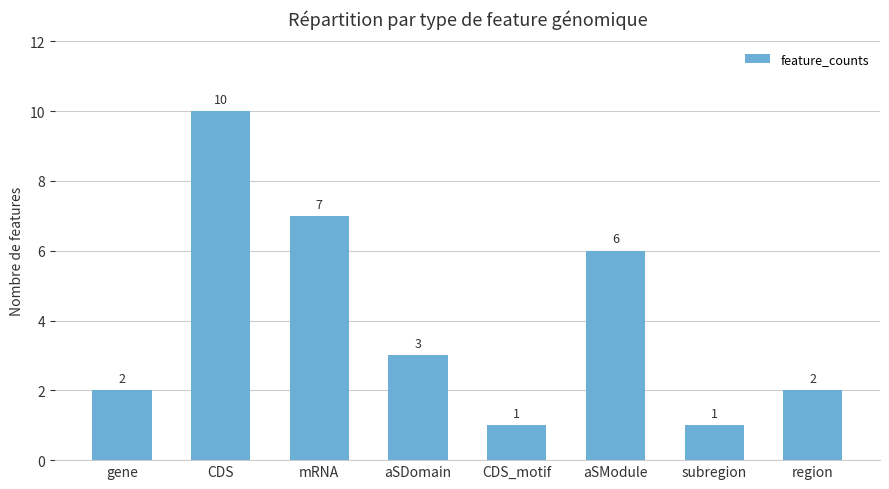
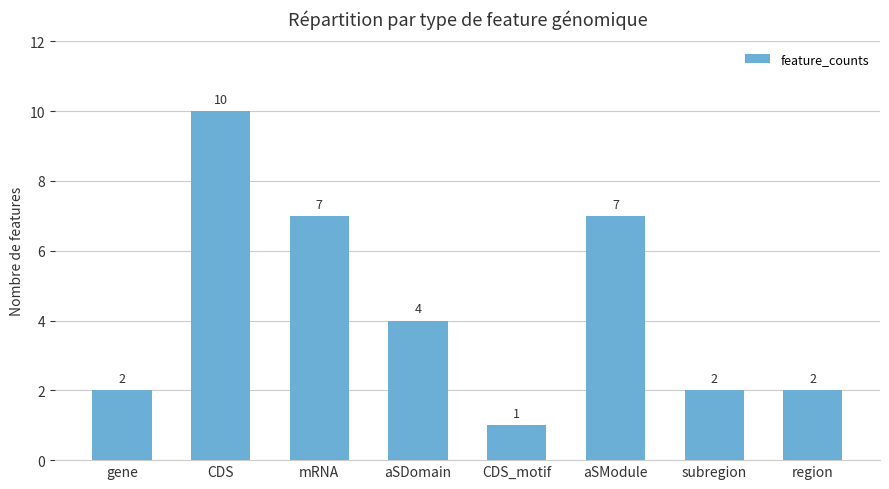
aSDomain: 3 -> 4
aSModule: 6 -> 7
subregion: 1 -> 2
